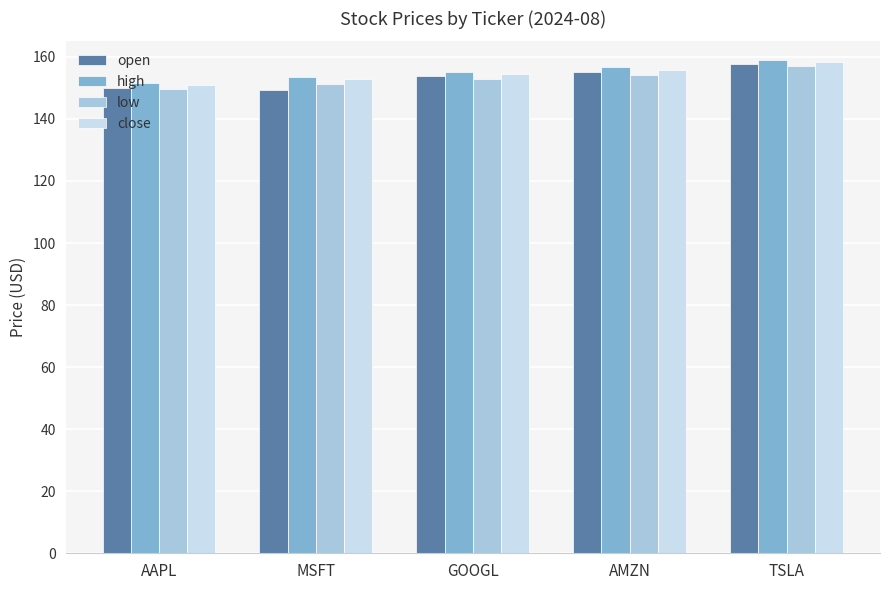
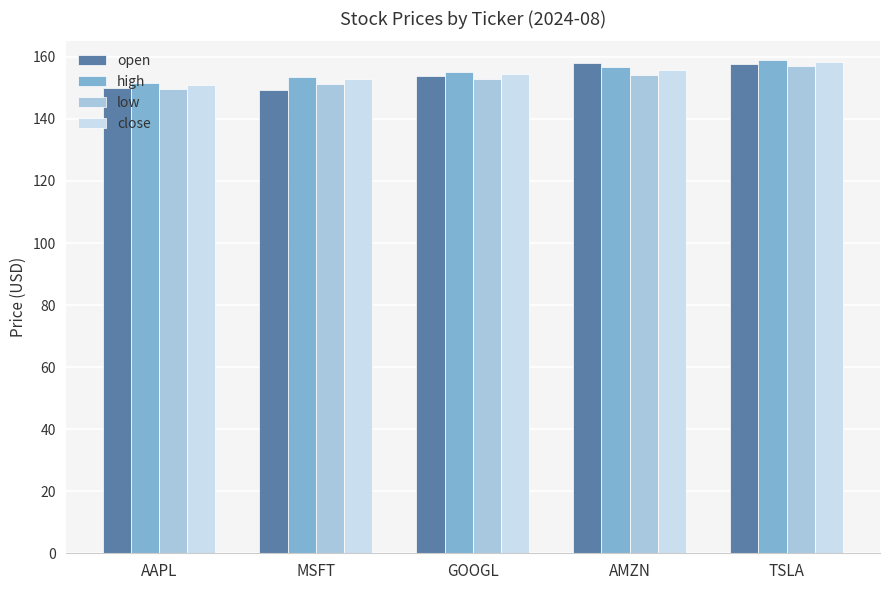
open, AMZN: 155 -> 158
